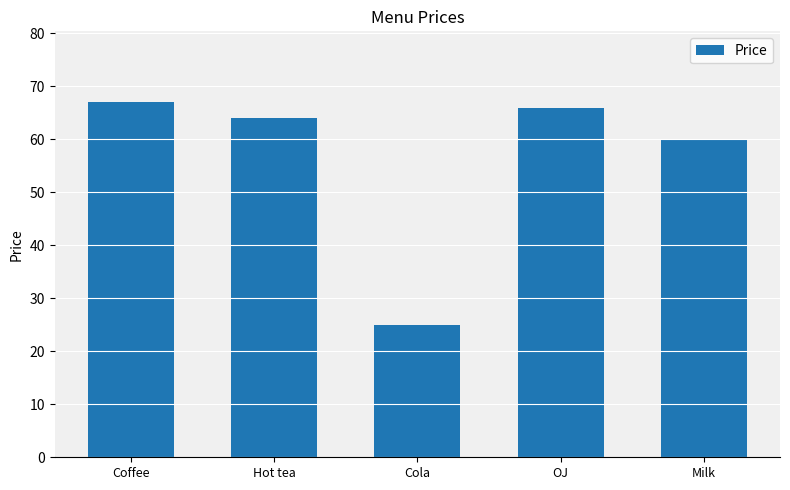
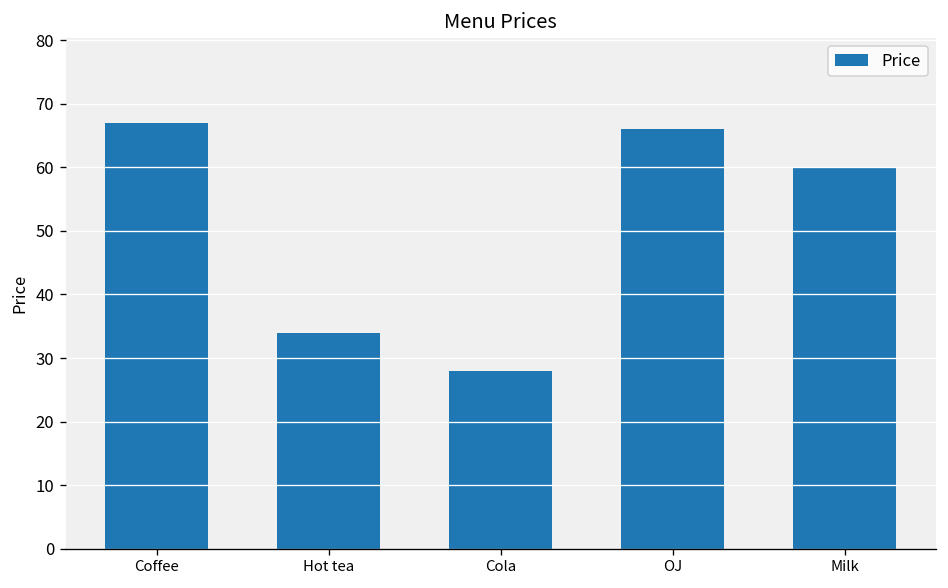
Hot tea: 64 -> 34
Cola: 25 -> 28
